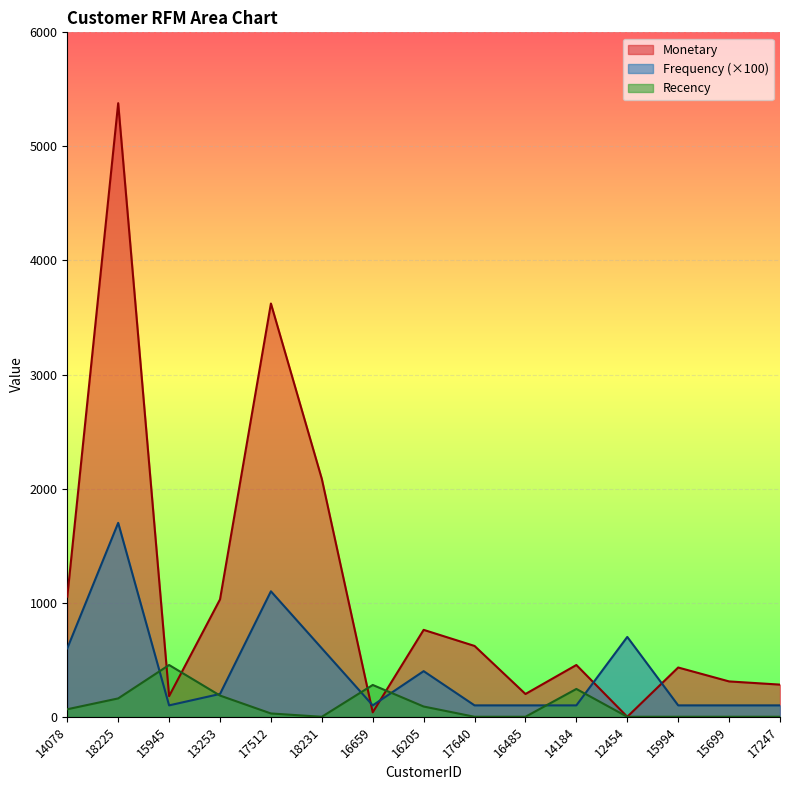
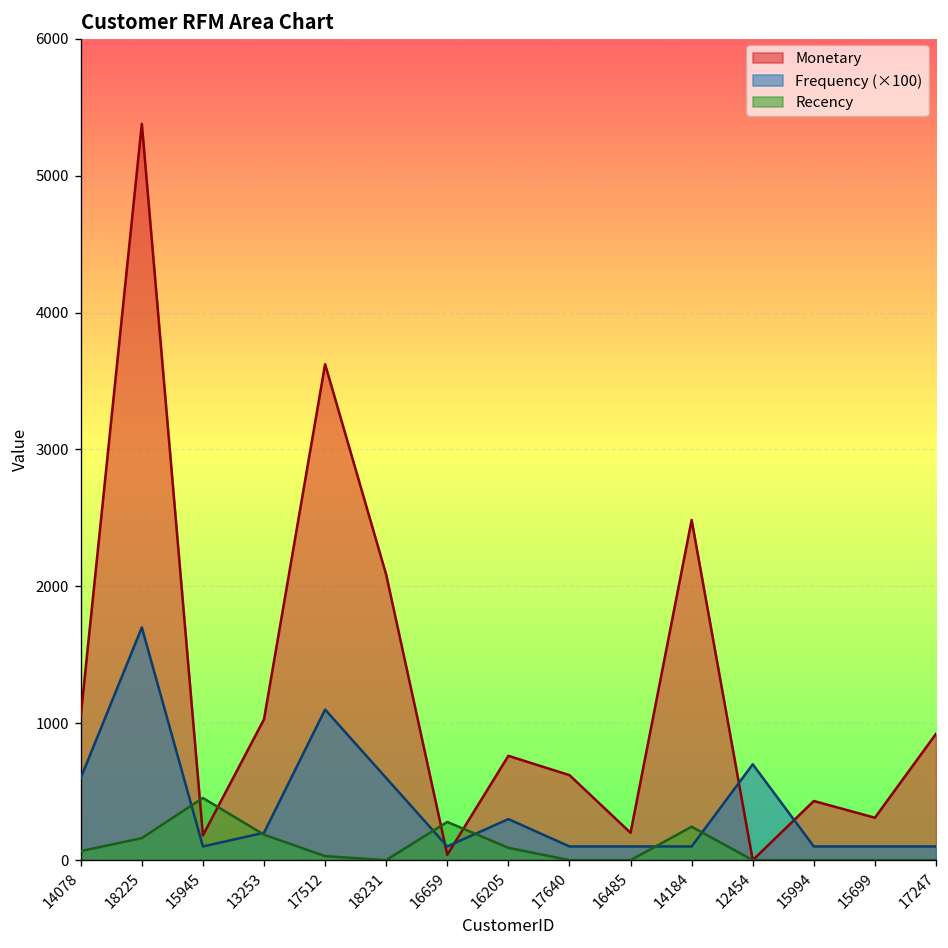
Frequency (×100), 16205: 400 -> 300
Monetary, 14184: 450 -> 2490
Monetary, 17247: 280 -> 920
